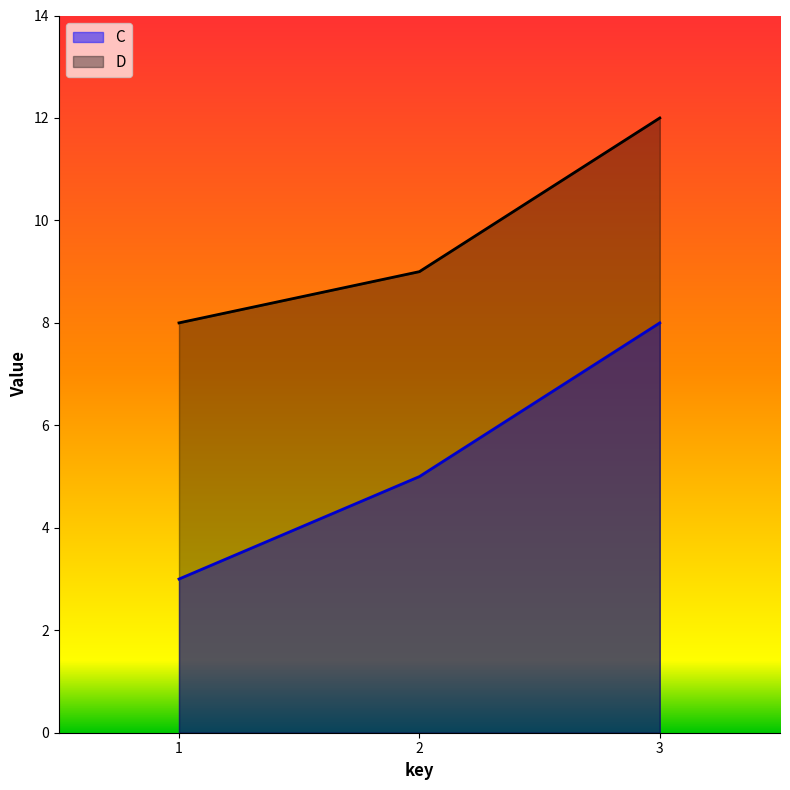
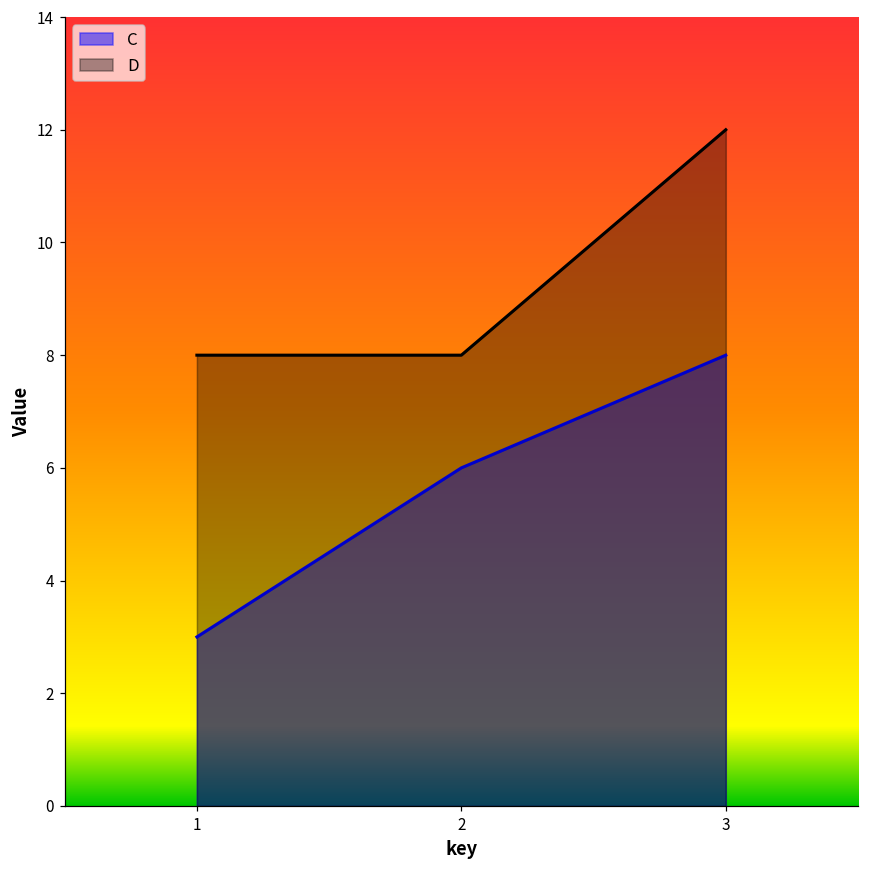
C, 2: 5 -> 6
D, 2: 9 -> 8
